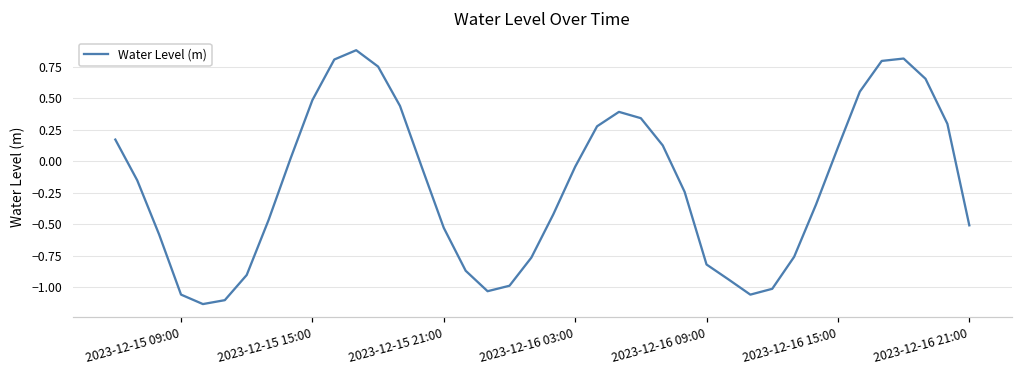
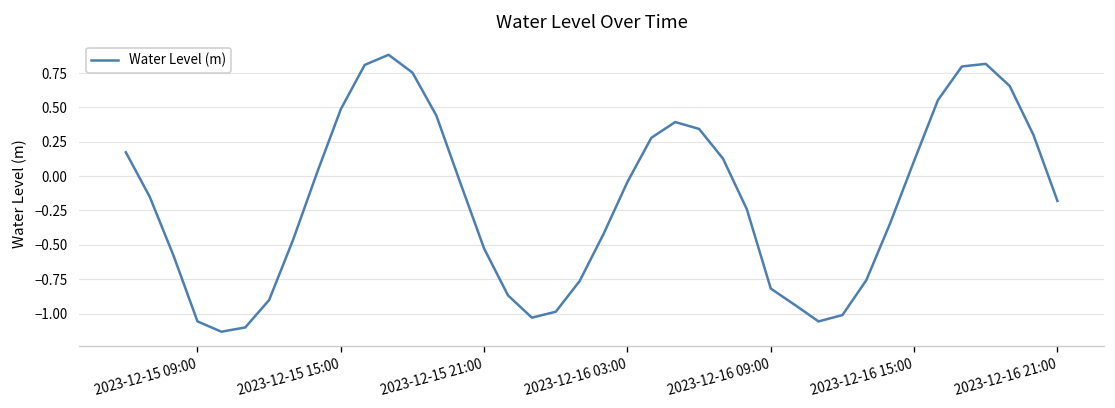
2023-12-16 21:00: -0.51 -> -0.18
